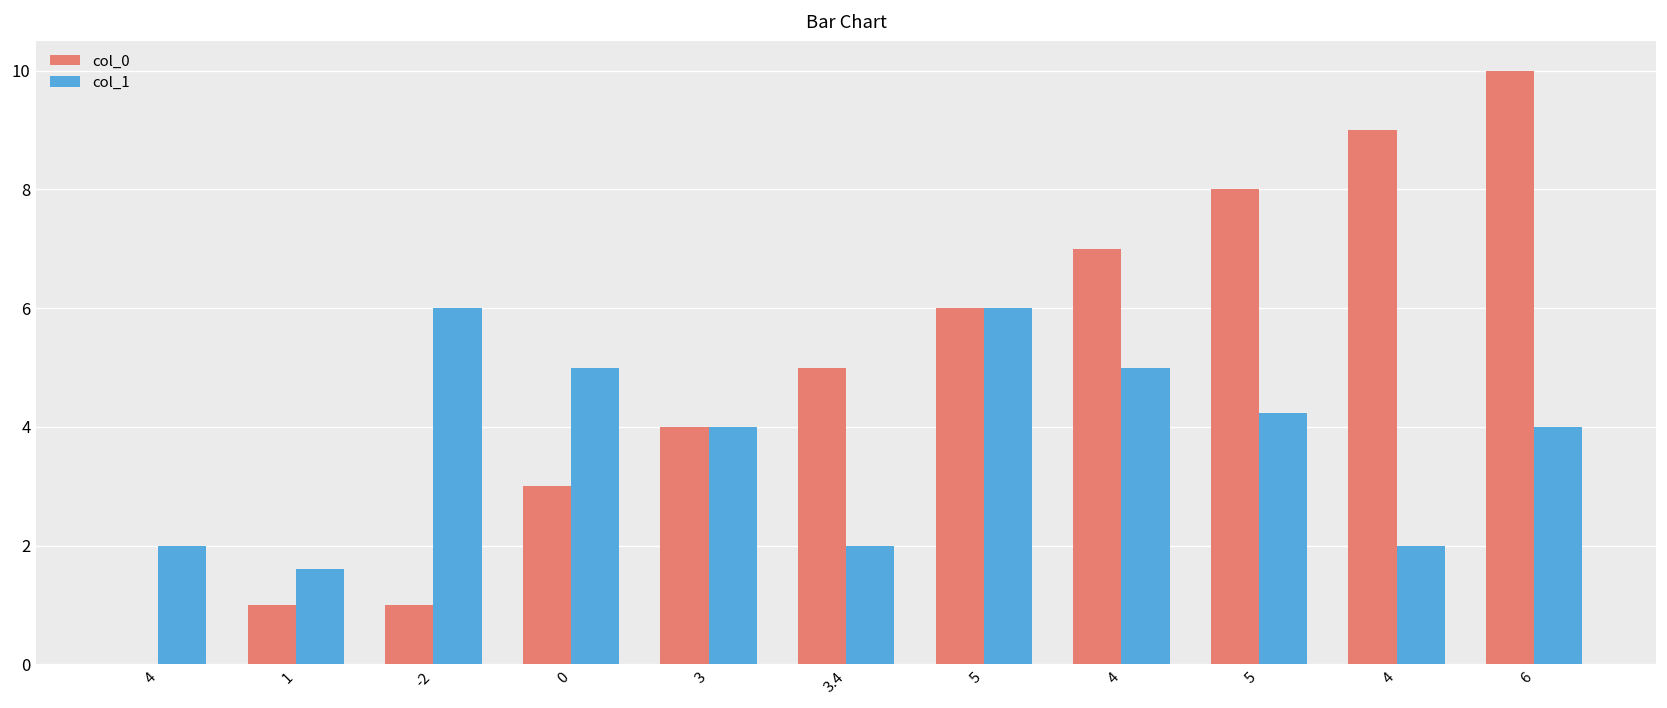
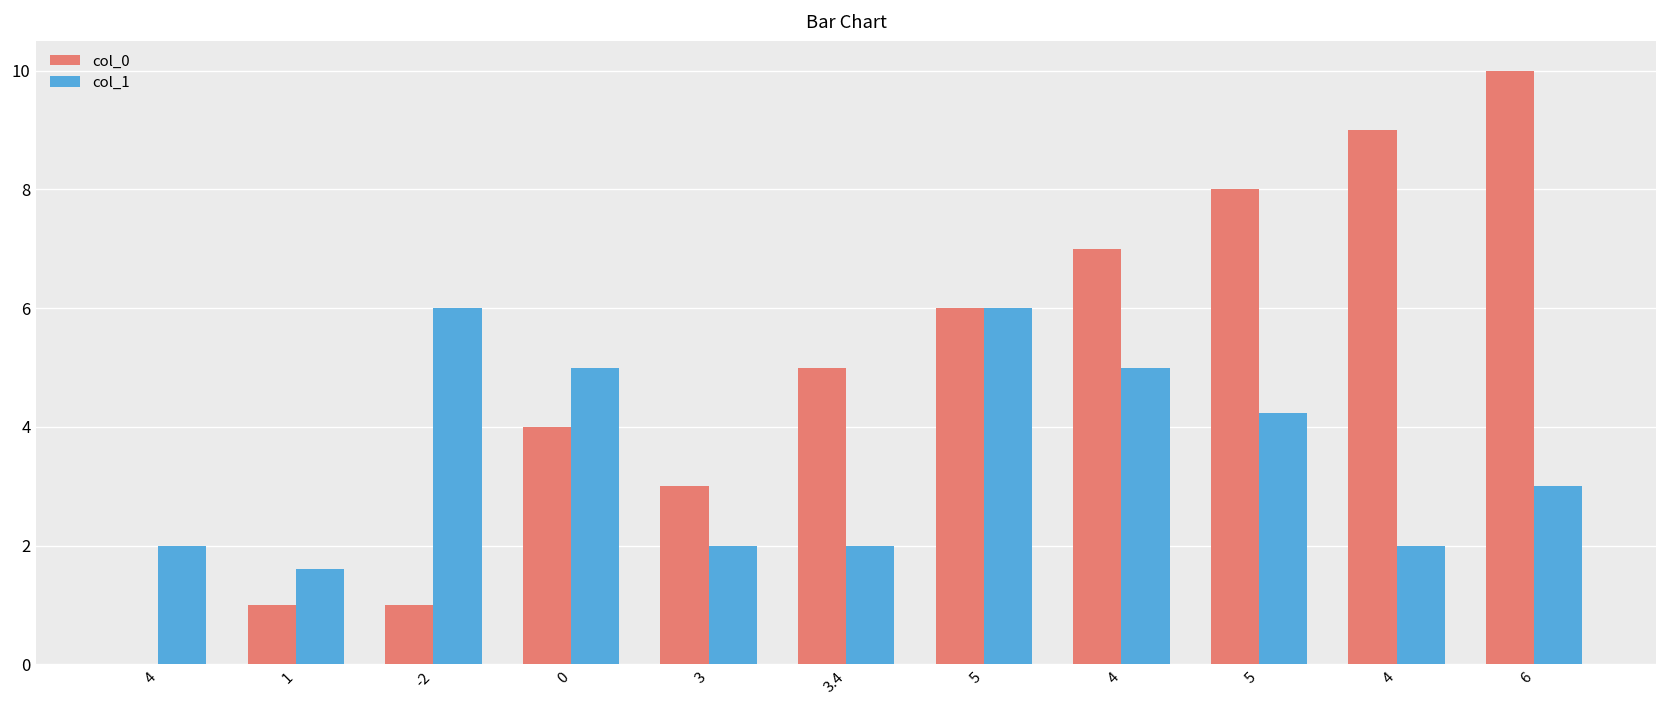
col_0, 0: 3 -> 4
col_0, 3: 4 -> 3
col_1, 3: 4 -> 2
col_1, 6: 4 -> 3
